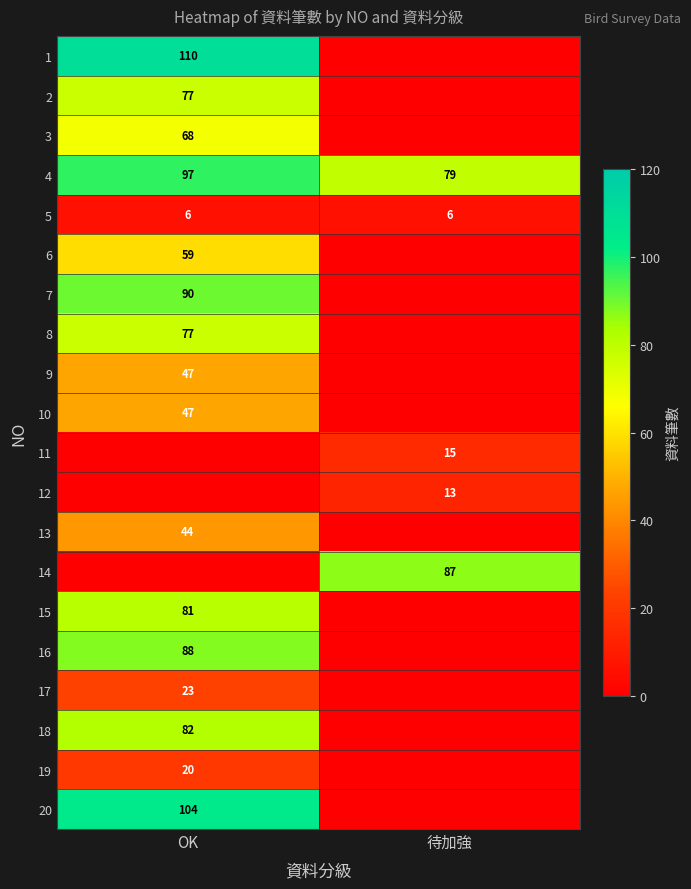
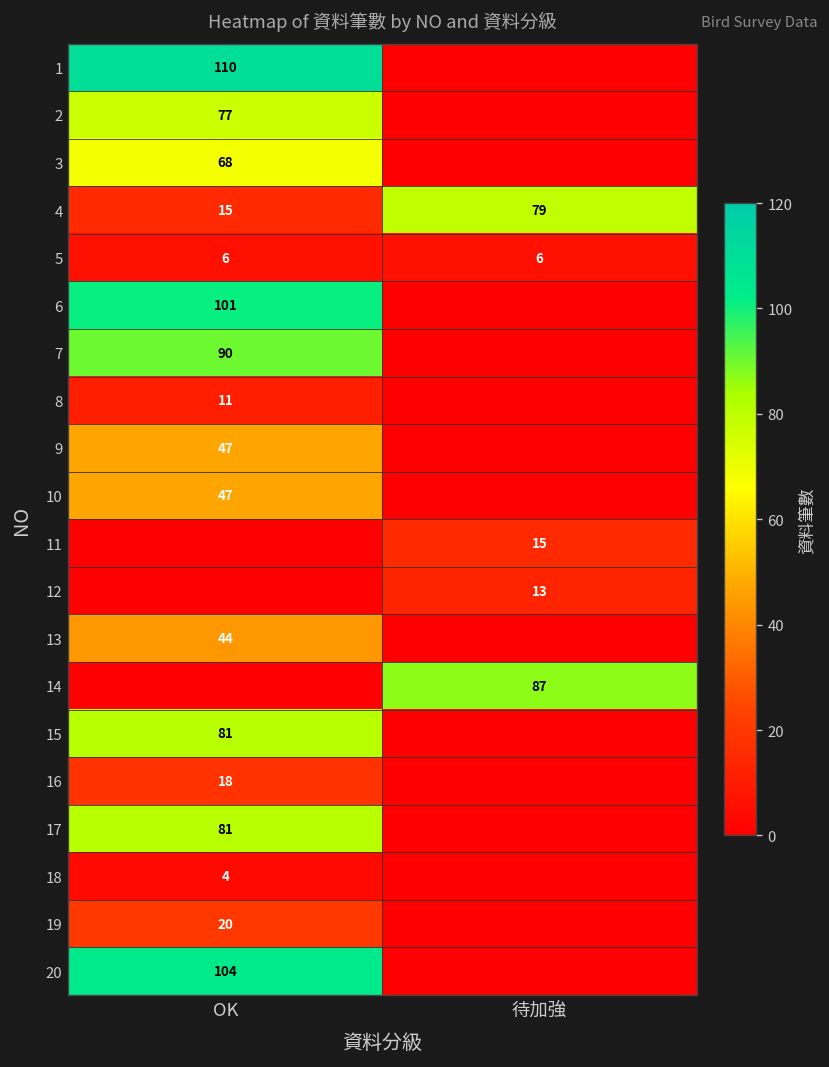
4, OK: 97 -> 15
6, OK: 59 -> 101
8, OK: 77 -> 11
16, OK: 88 -> 18
17, OK: 23 -> 81
18, OK: 82 -> 4
